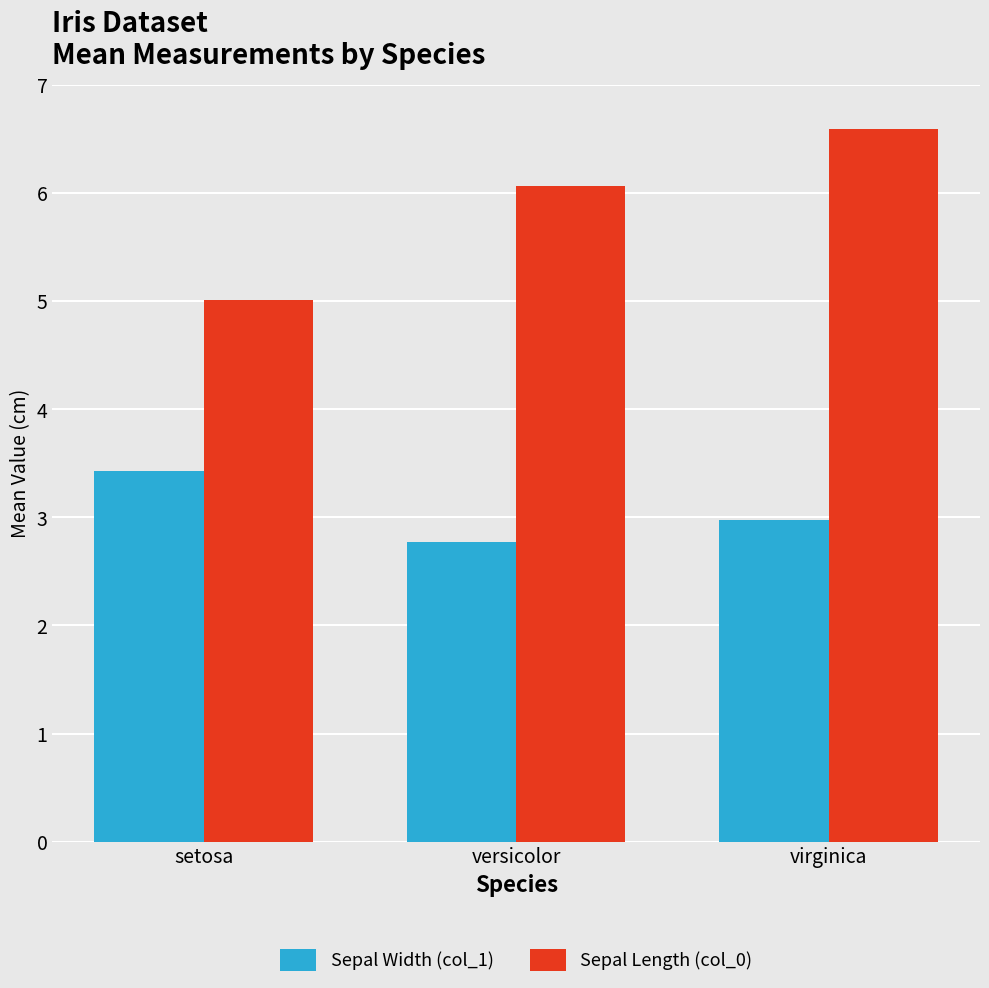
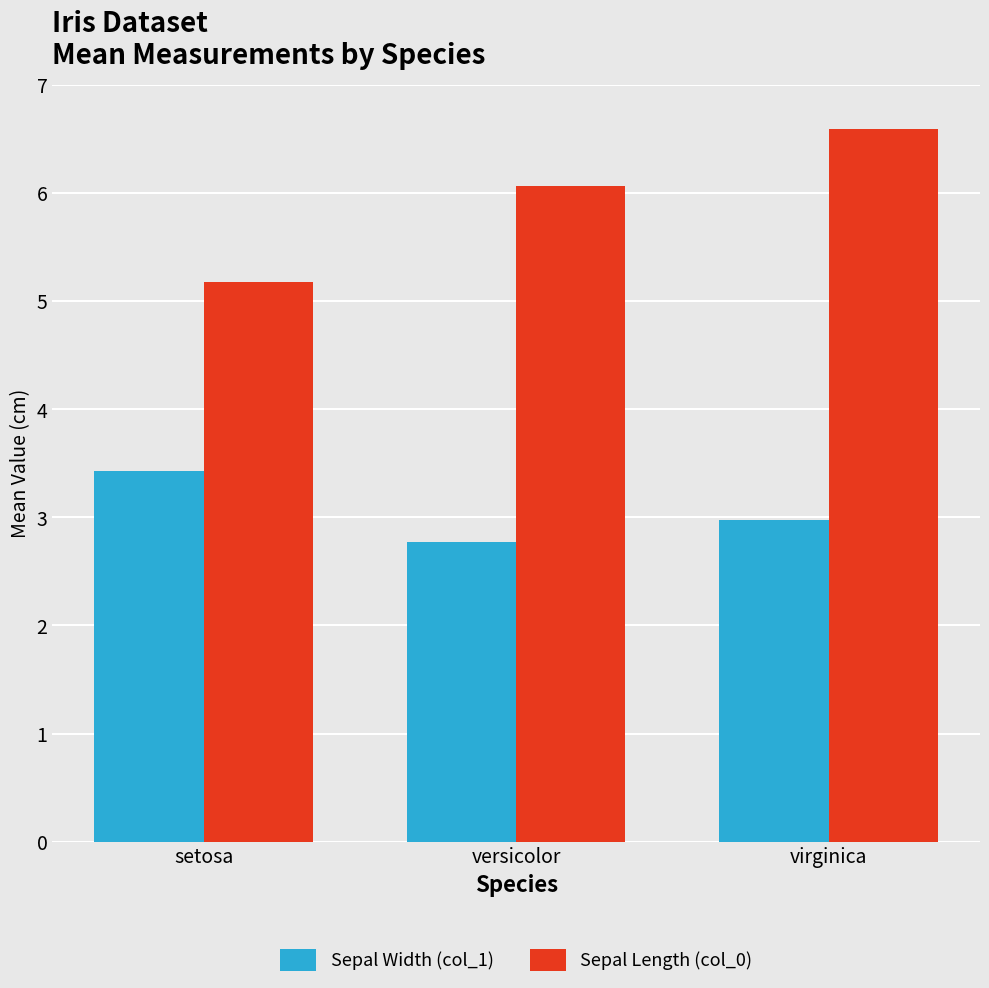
Sepal Length (col_0), setosa: 5.01 -> 5.18
